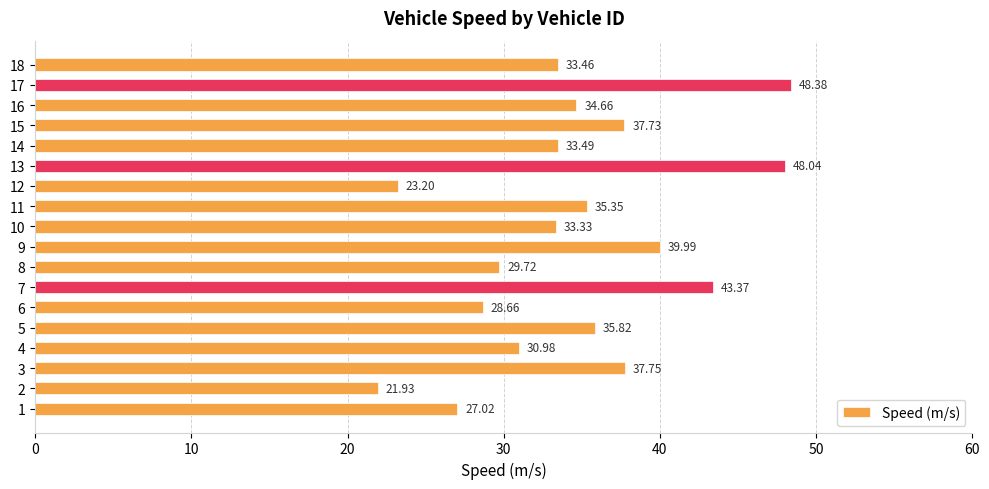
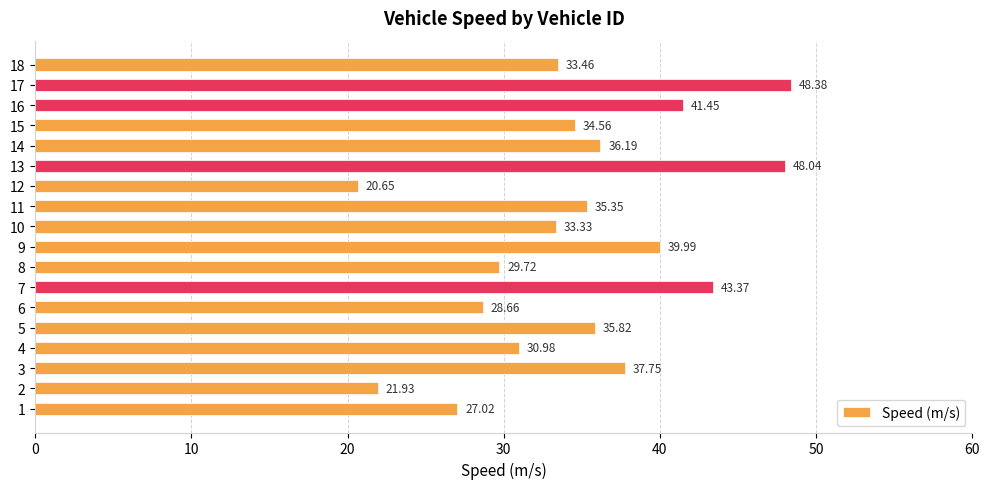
16: 34.66 -> 41.45
15: 37.73 -> 34.56
14: 33.49 -> 36.19
12: 23.20 -> 20.65
